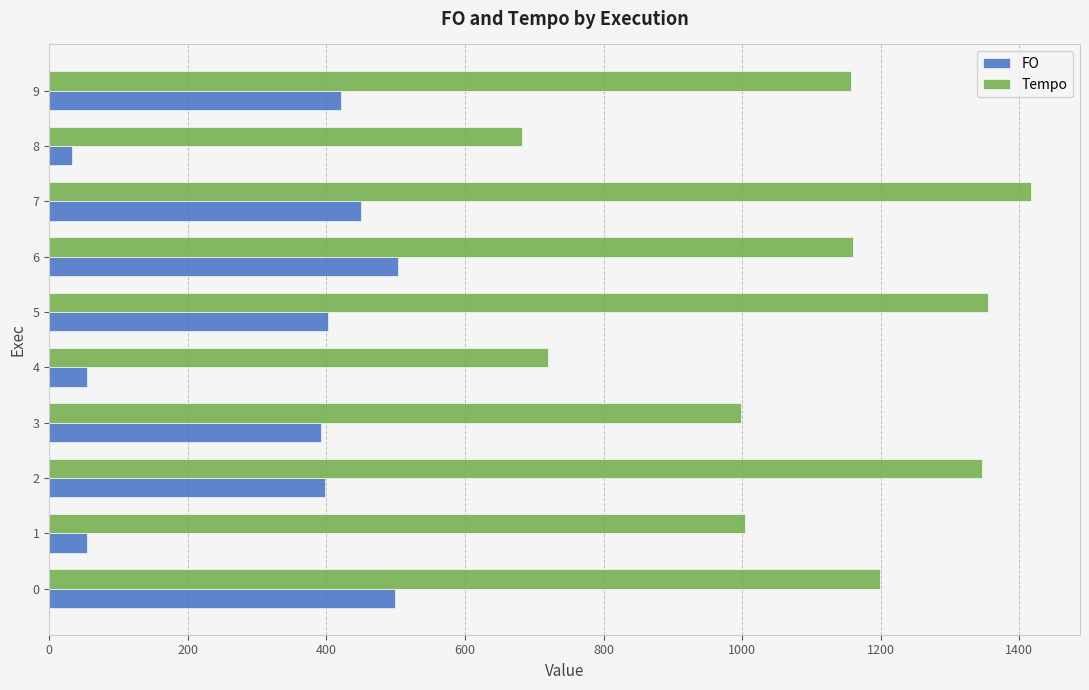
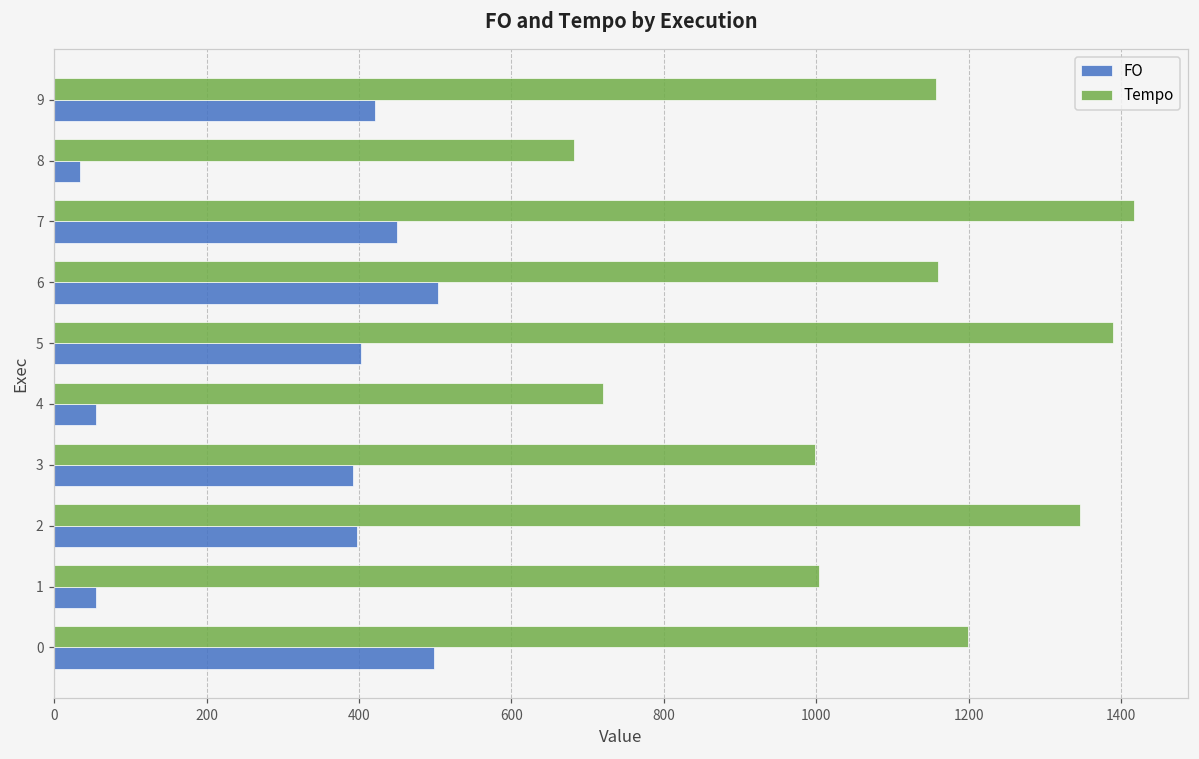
Tempo, 5: 1360 -> 1390
